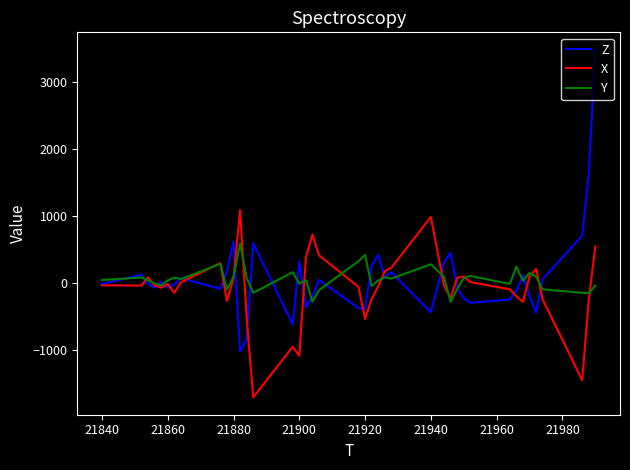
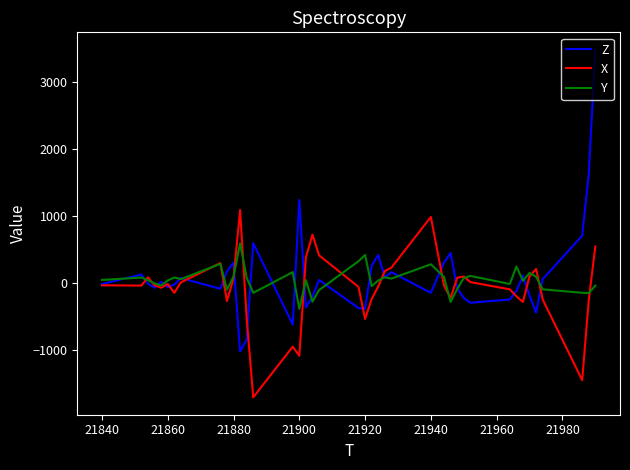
Z, 21880: 600 -> 300
Z, 21900: 300 -> 1200
Y, 21900: 0 -> -400
Z, 21940: -400 -> -100
